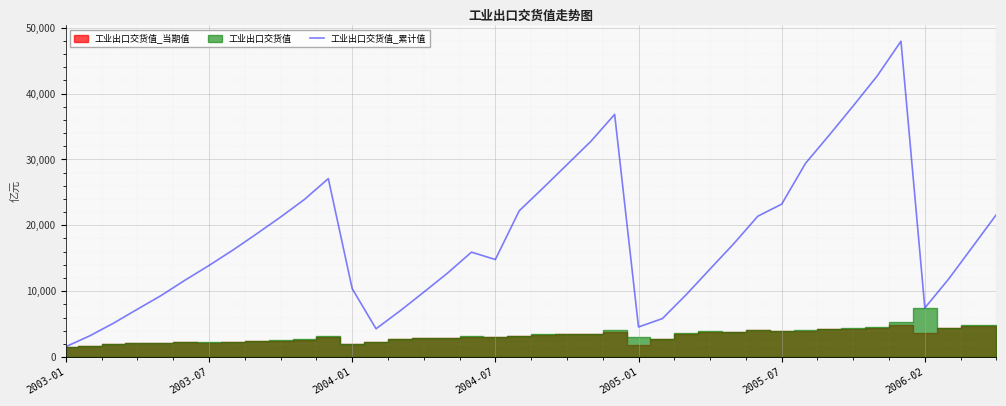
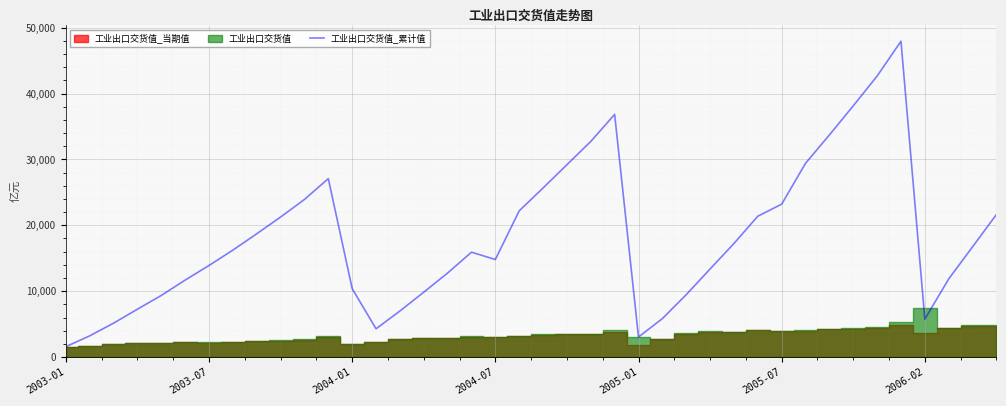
工业出口交货值_累计值, 2005-01: 5,000 -> 3,000
工业出口交货值_累计值, 2006-02: 7,000 -> 6,000
